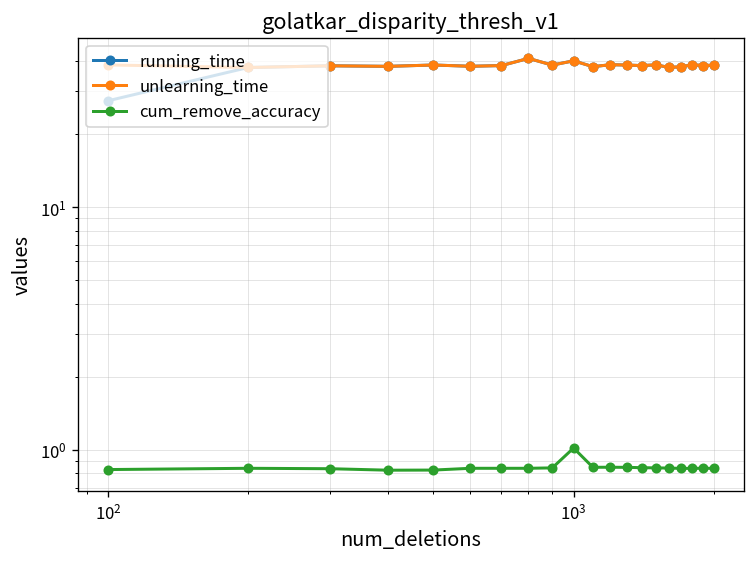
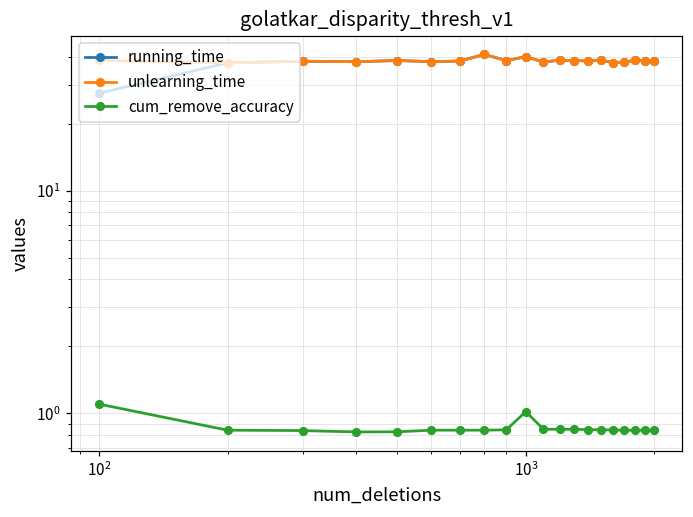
cum_remove_accuracy, 10^2: 0.83 -> 1.1
